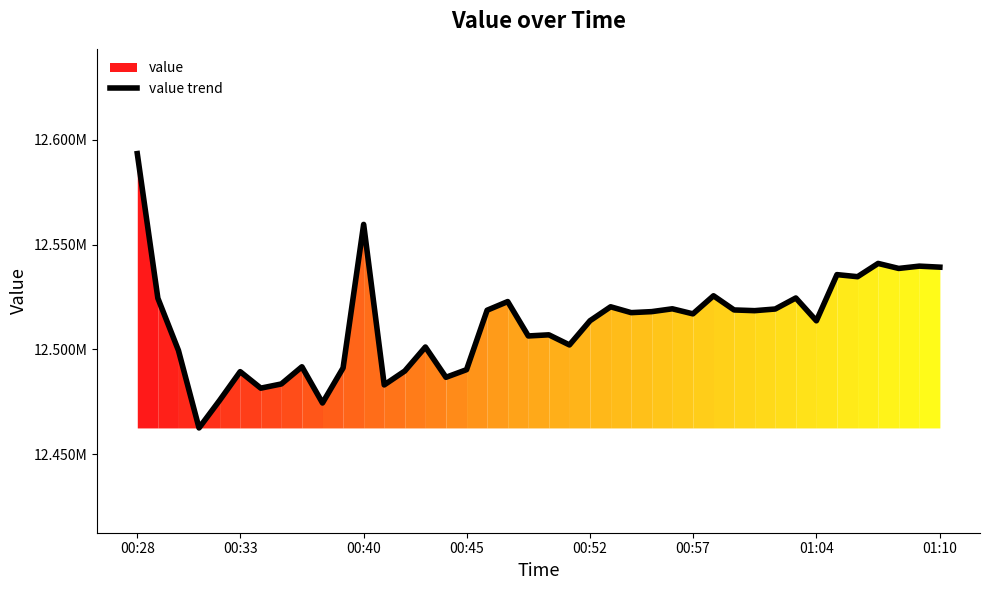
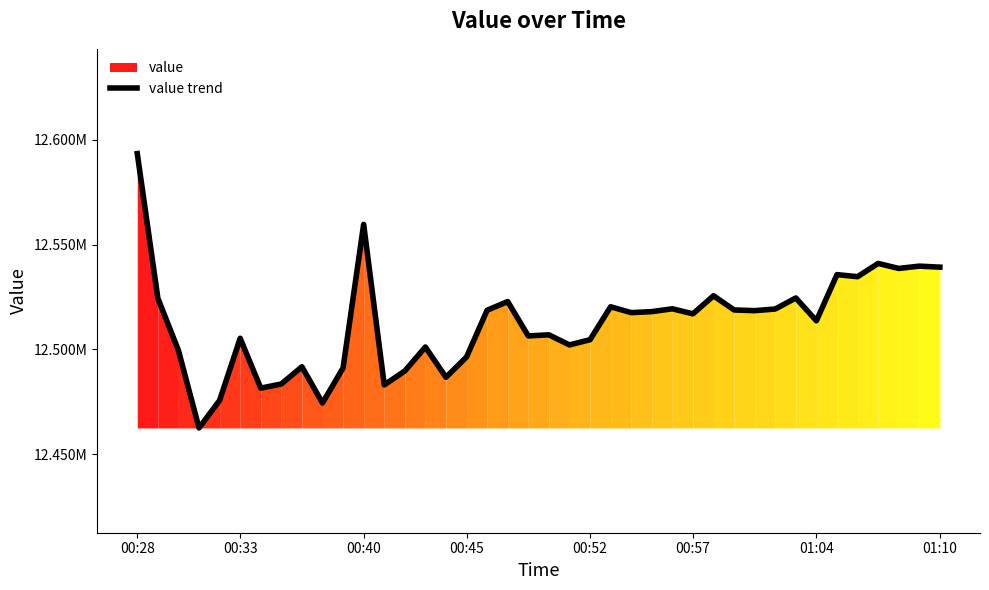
value trend, 00:33: 12489000 -> 12505000
value trend, 00:45: 12490000 -> 12496000
value trend, 00:52: 12514000 -> 12505000
